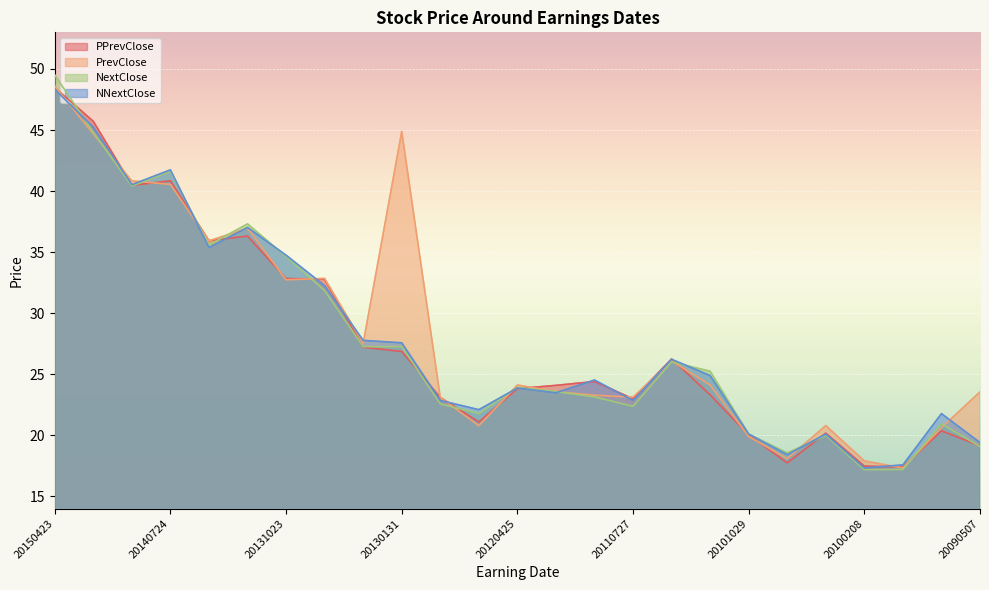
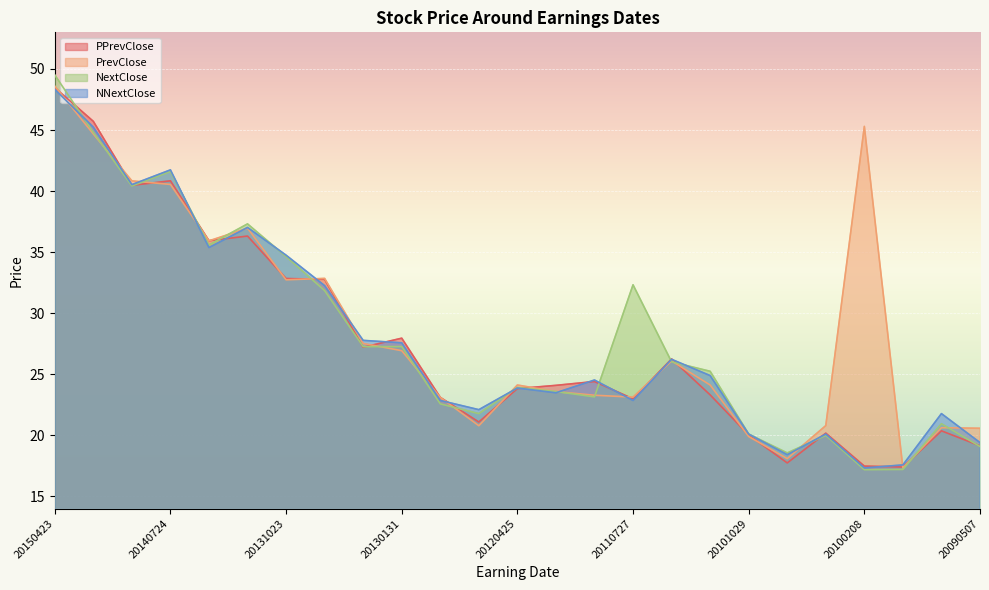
PPrevClose, 20130131: 26.9 -> 28.0
PrevClose, 20130131: 44.9 -> 26.9
NextClose, 20110727: 22.4 -> 32.3
PrevClose, 20100208: 17.9 -> 45.3
PrevClose, 20090507: 23.6 -> 20.6
